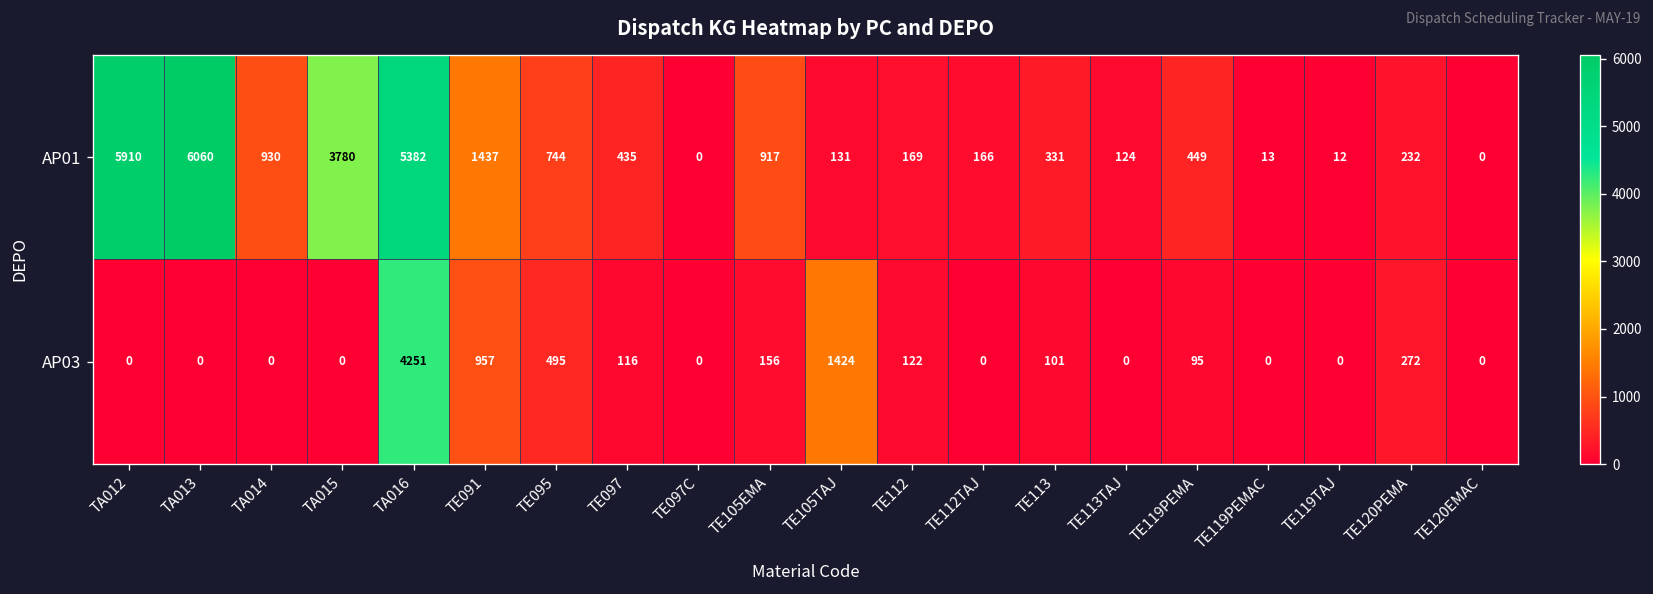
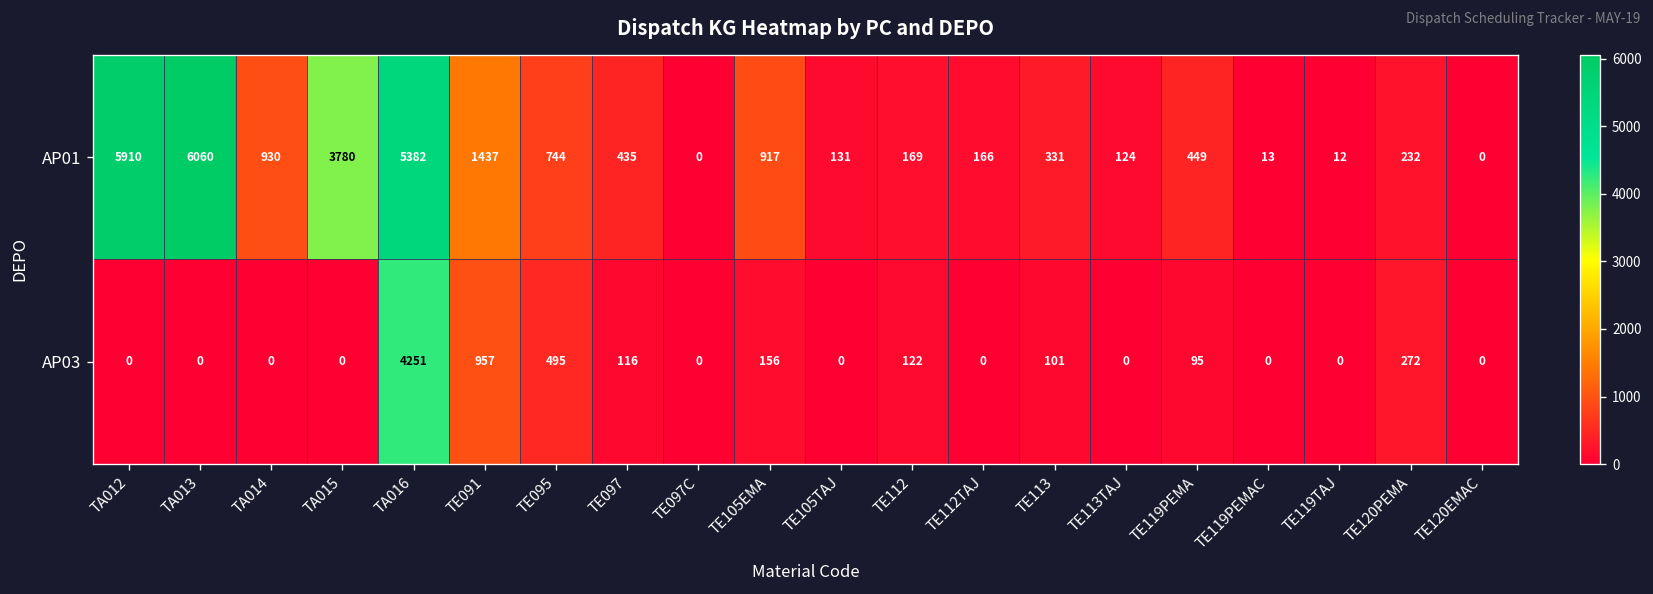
AP03, TE105TAJ: 1424 -> 0
